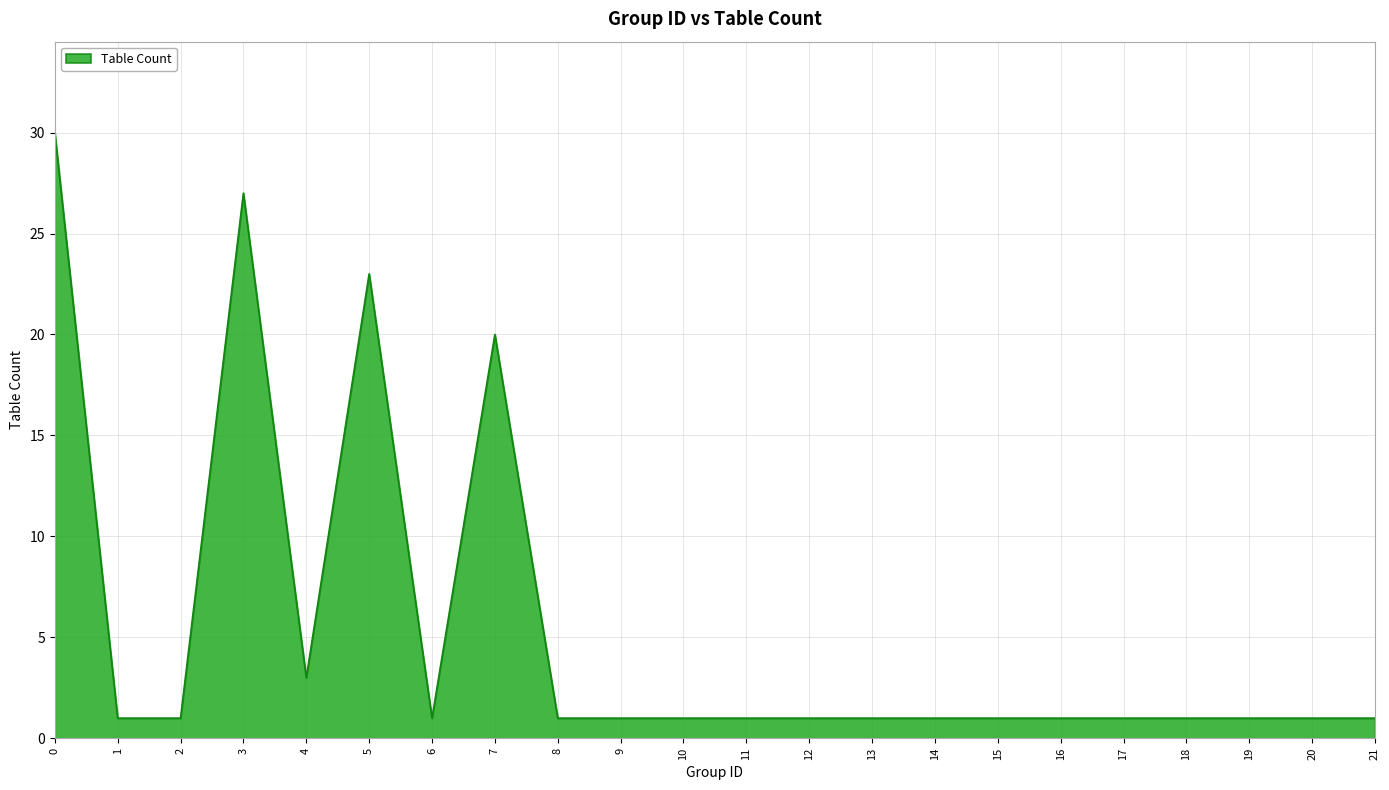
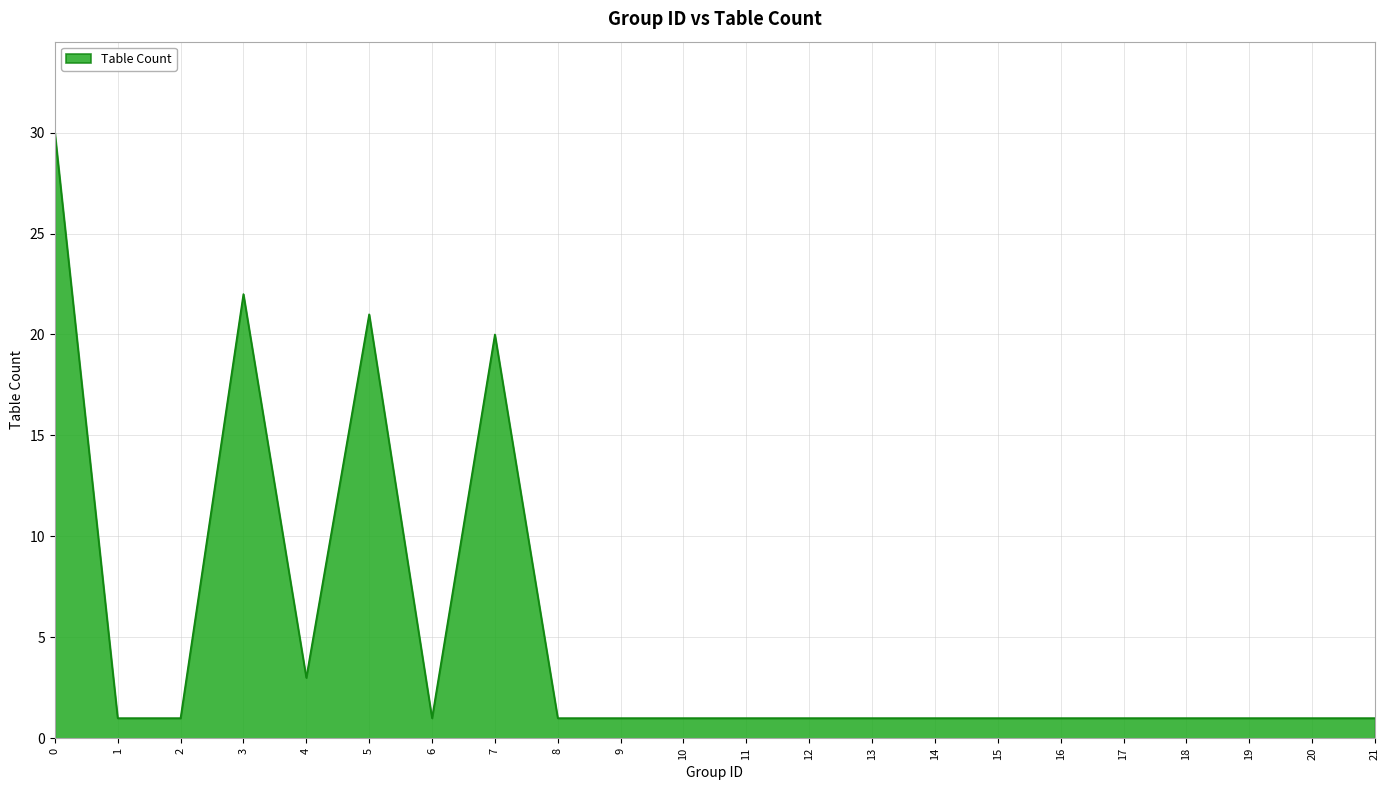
3: 27 -> 22
5: 23 -> 21
